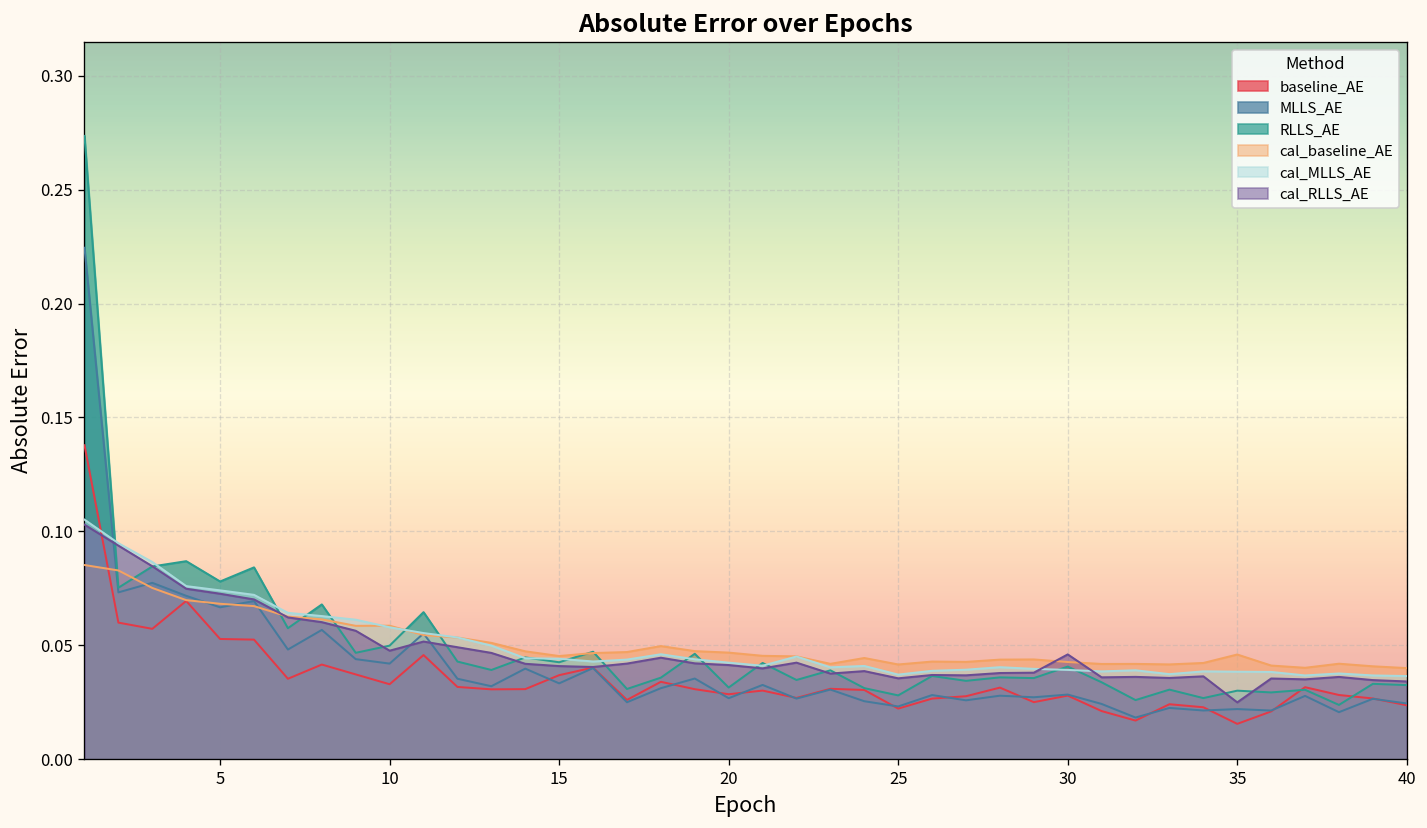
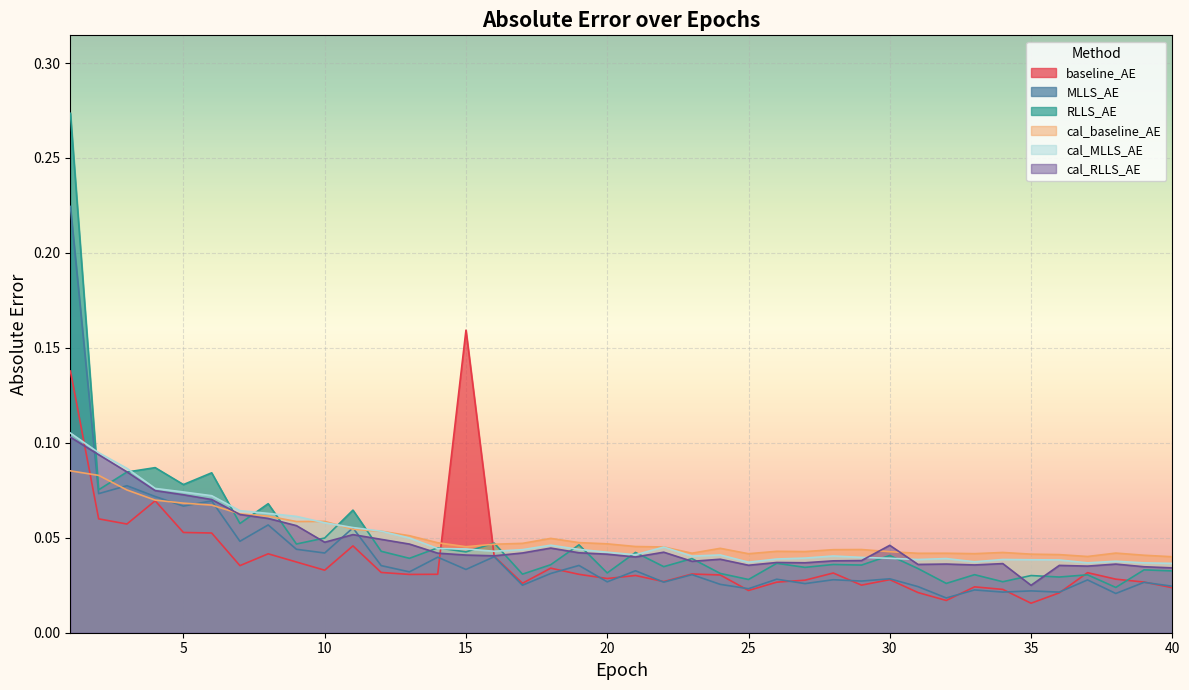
baseline_AE, 15: 0.037 -> 0.159
cal_baseline_AE, 35: 0.046 -> 0.041
